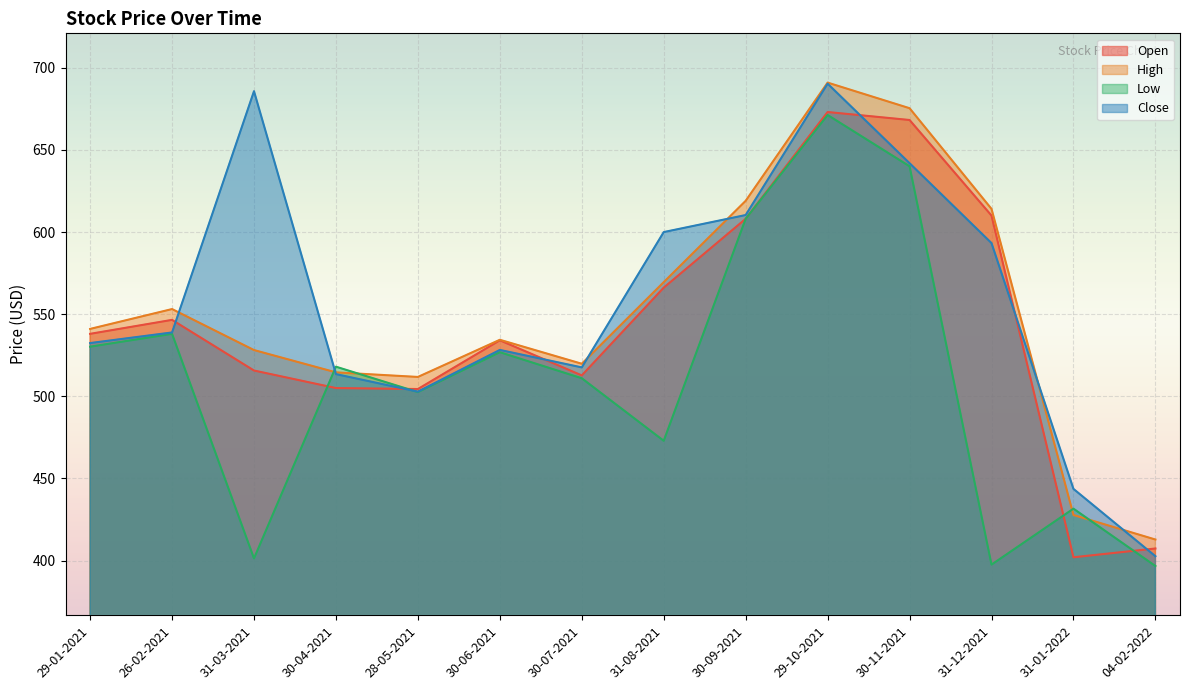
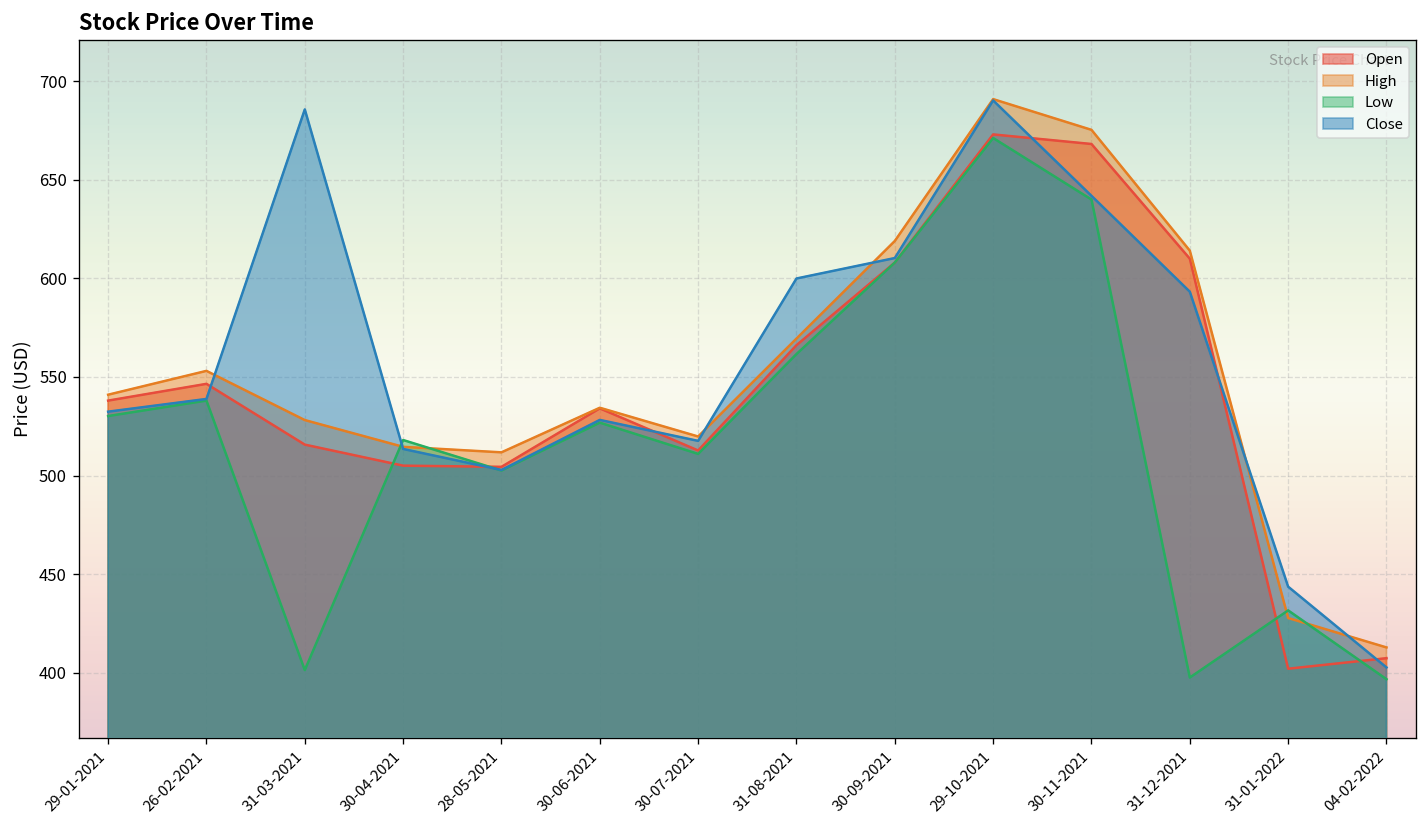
Low, 31-08-2021: 473 -> 562
